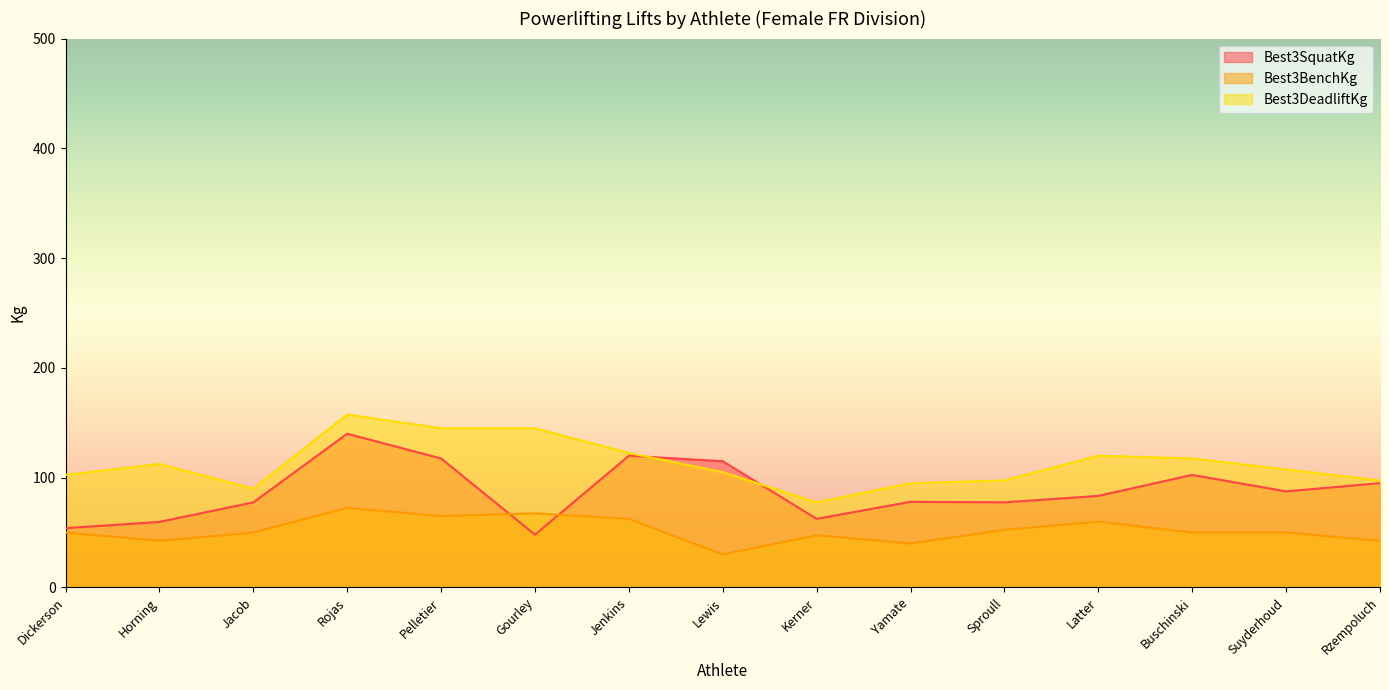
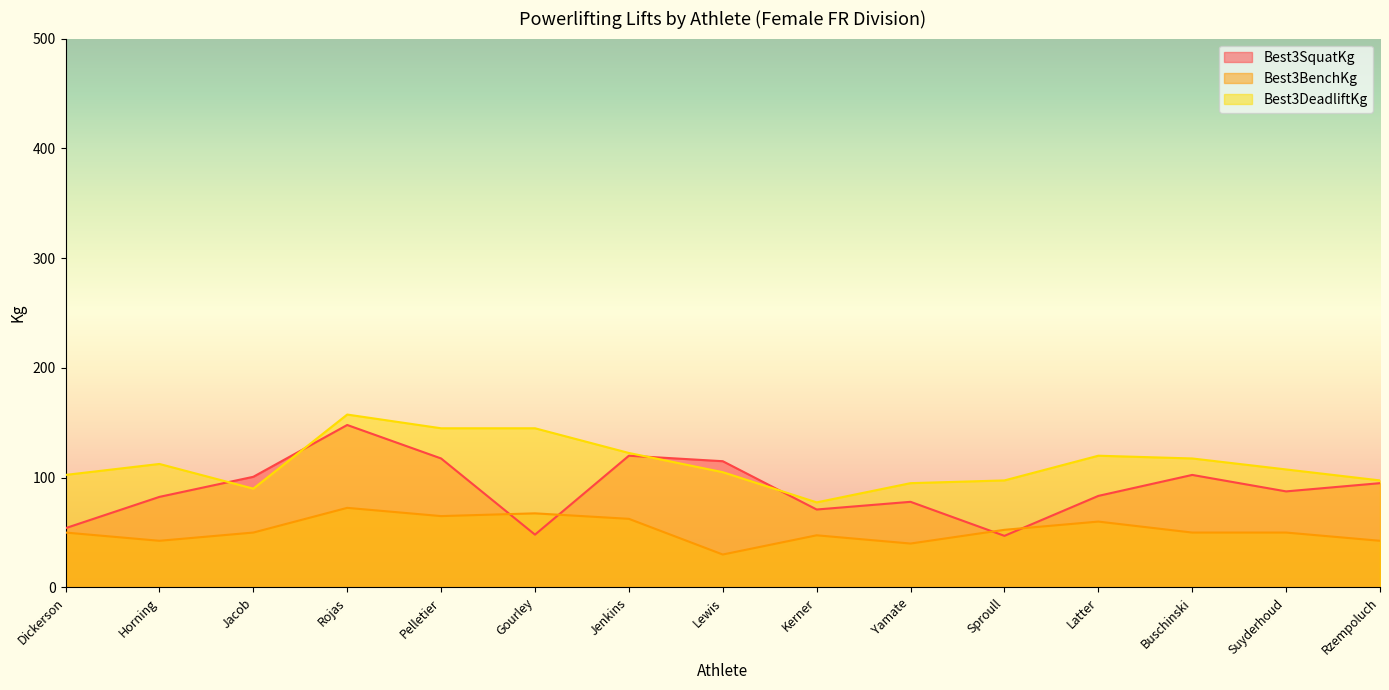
Best3SquatKg, Horning: 60 -> 83
Best3SquatKg, Jacob: 78 -> 101
Best3SquatKg, Rojas: 140 -> 148
Best3SquatKg, Kerner: 63 -> 71
Best3SquatKg, Sproull: 78 -> 47
